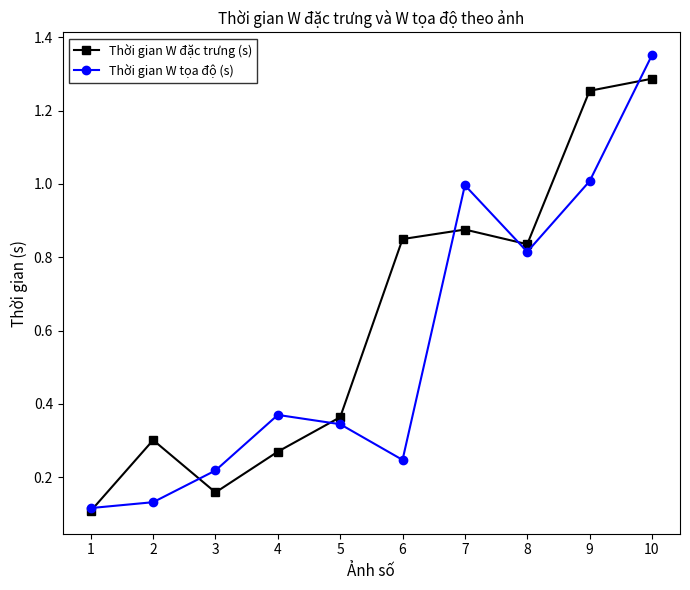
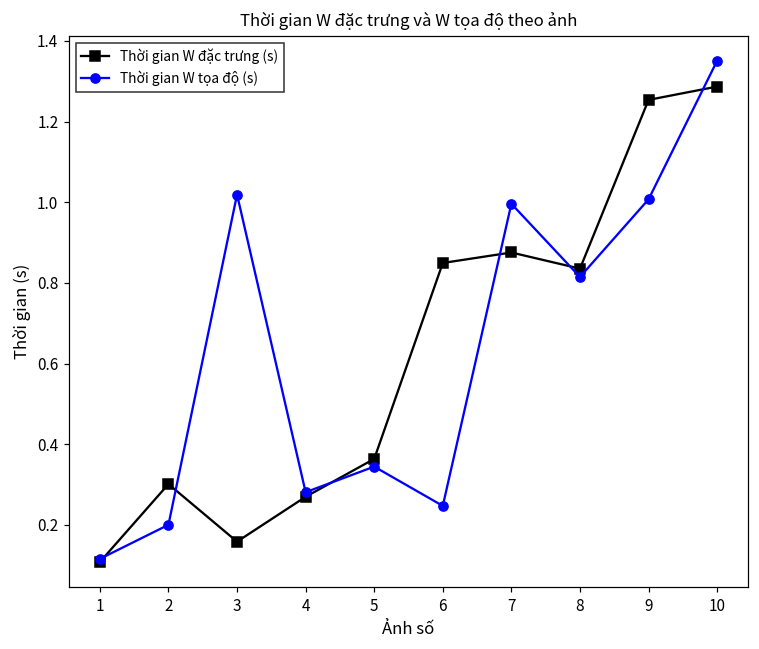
Thời gian W tọa độ (s), 2: 0.13 -> 0.20
Thời gian W tọa độ (s), 3: 0.22 -> 1.02
Thời gian W tọa độ (s), 4: 0.37 -> 0.28
